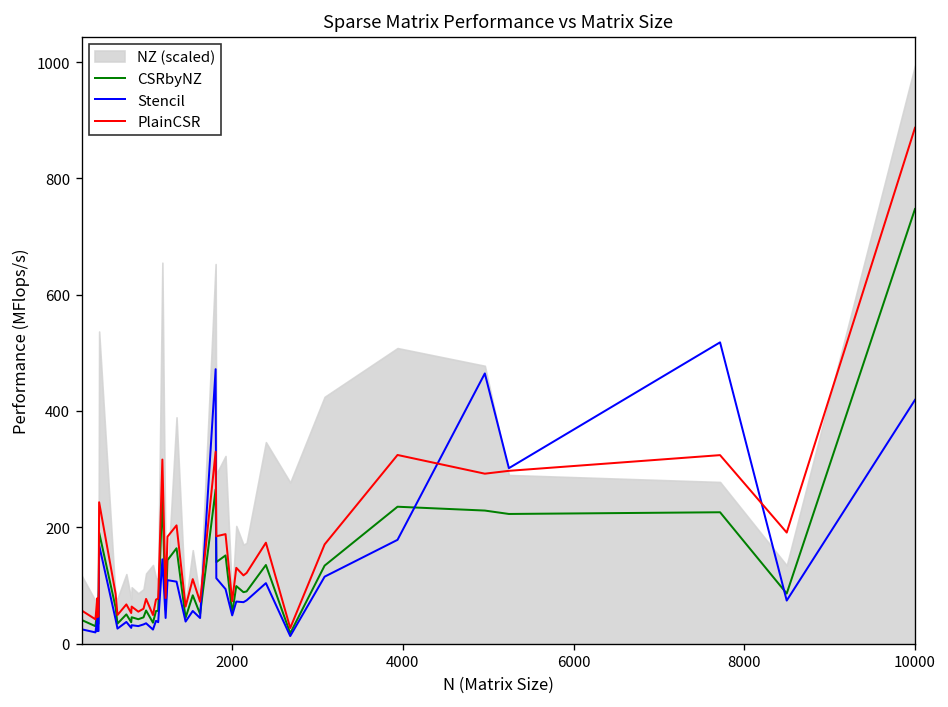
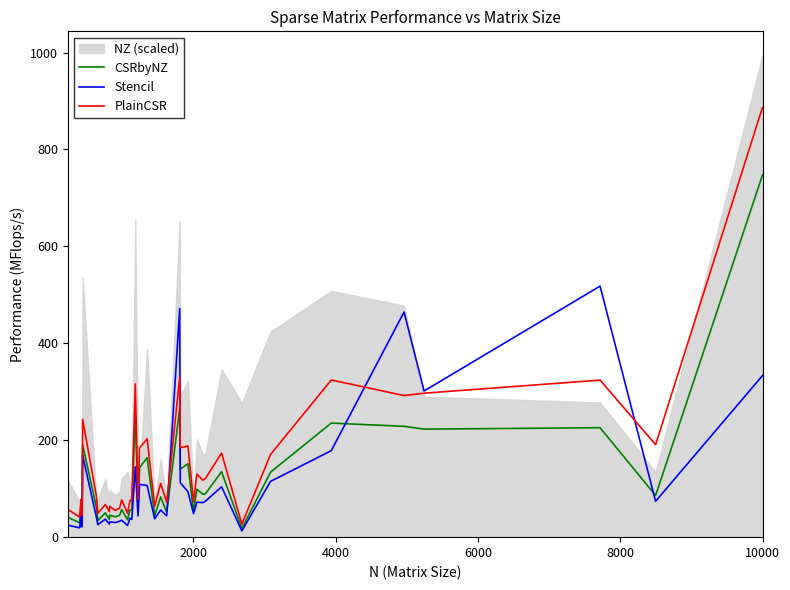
Stencil, 10000: 420 -> 330
